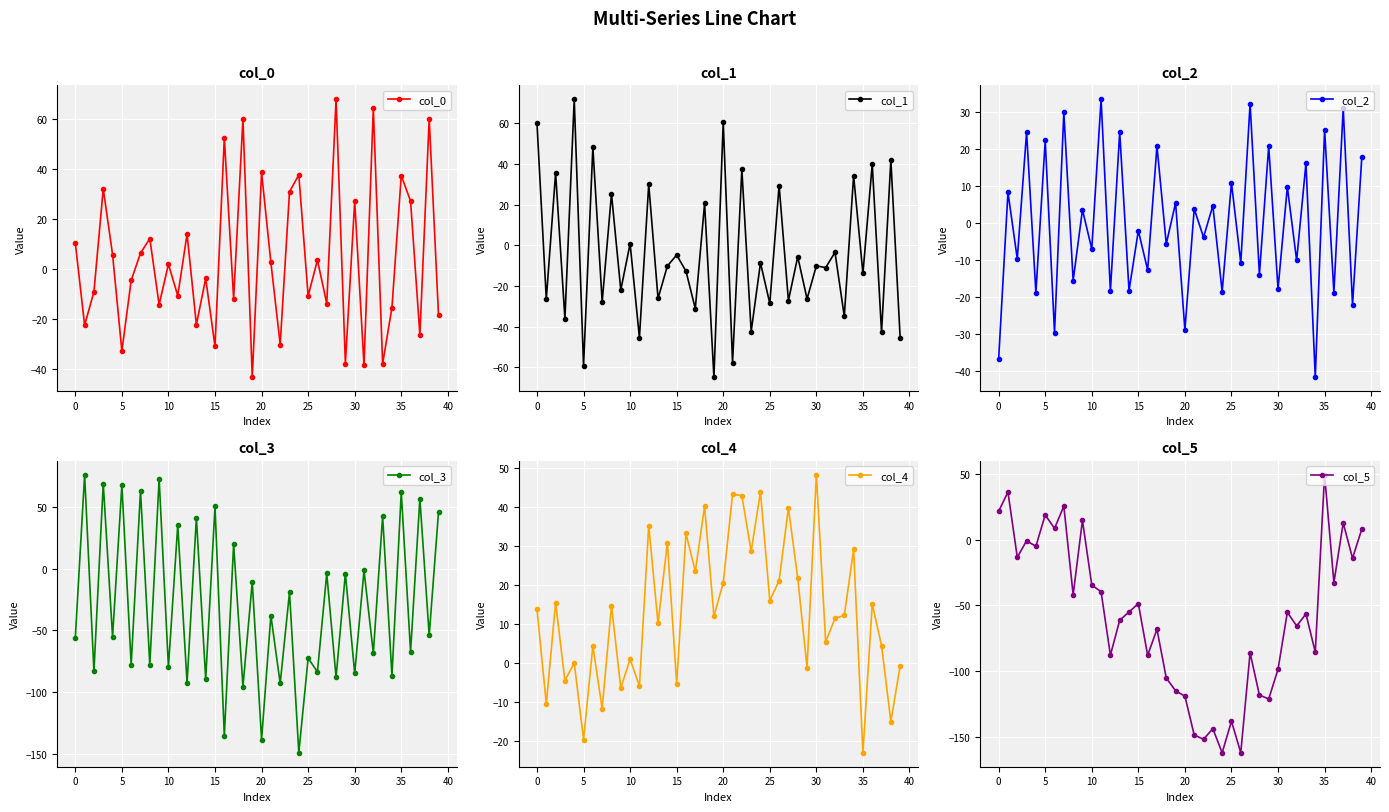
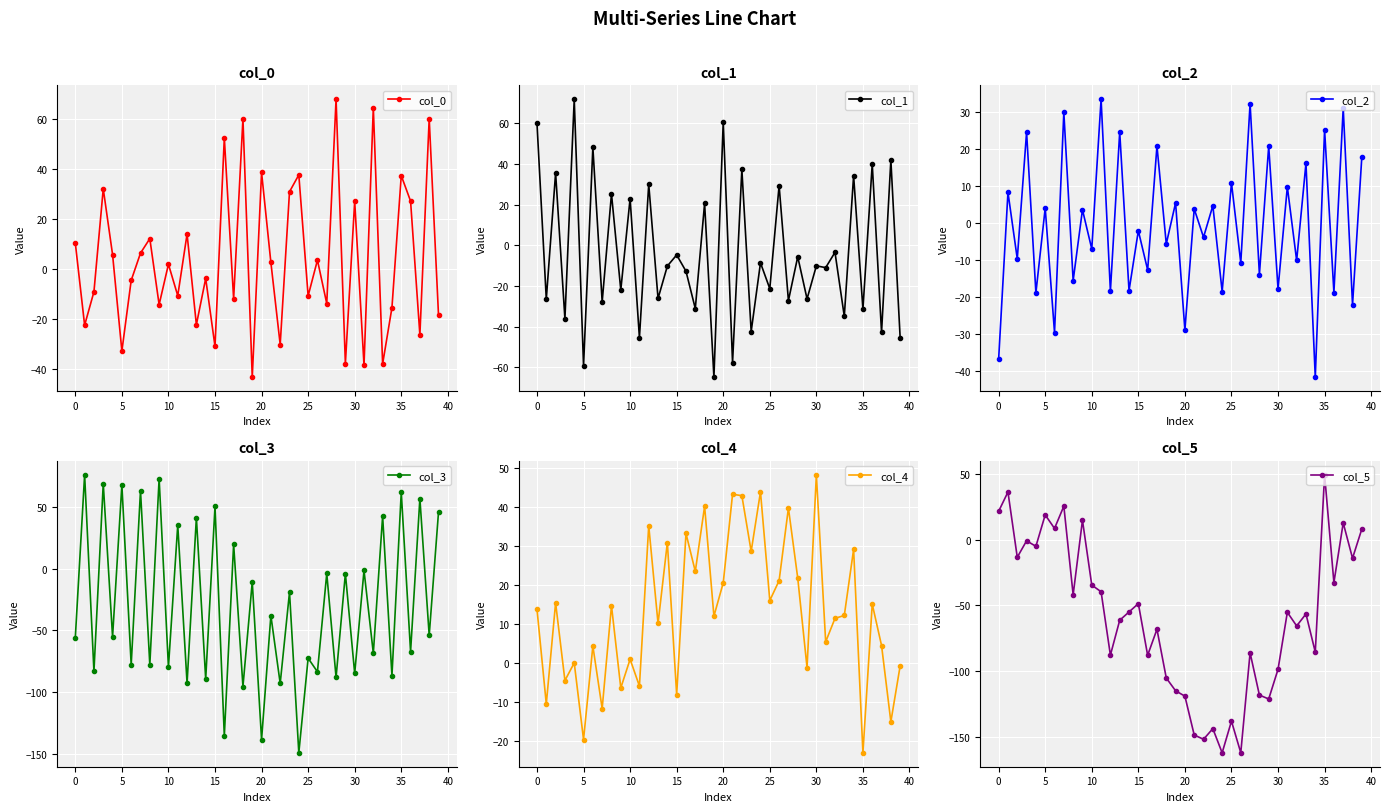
col_1, 10: 1 -> 23
col_1, 25: -29 -> -21
col_1, 35: -14 -> -31
col_2, 5: 22 -> 4
col_4, 15: -5 -> -8
